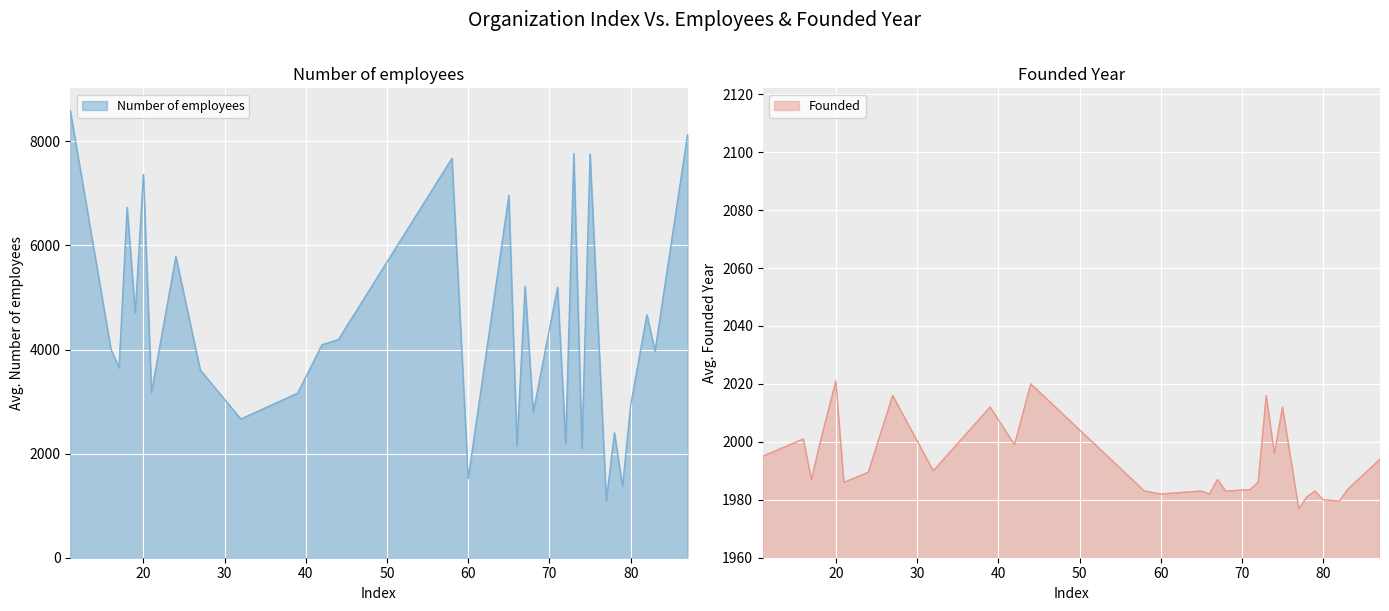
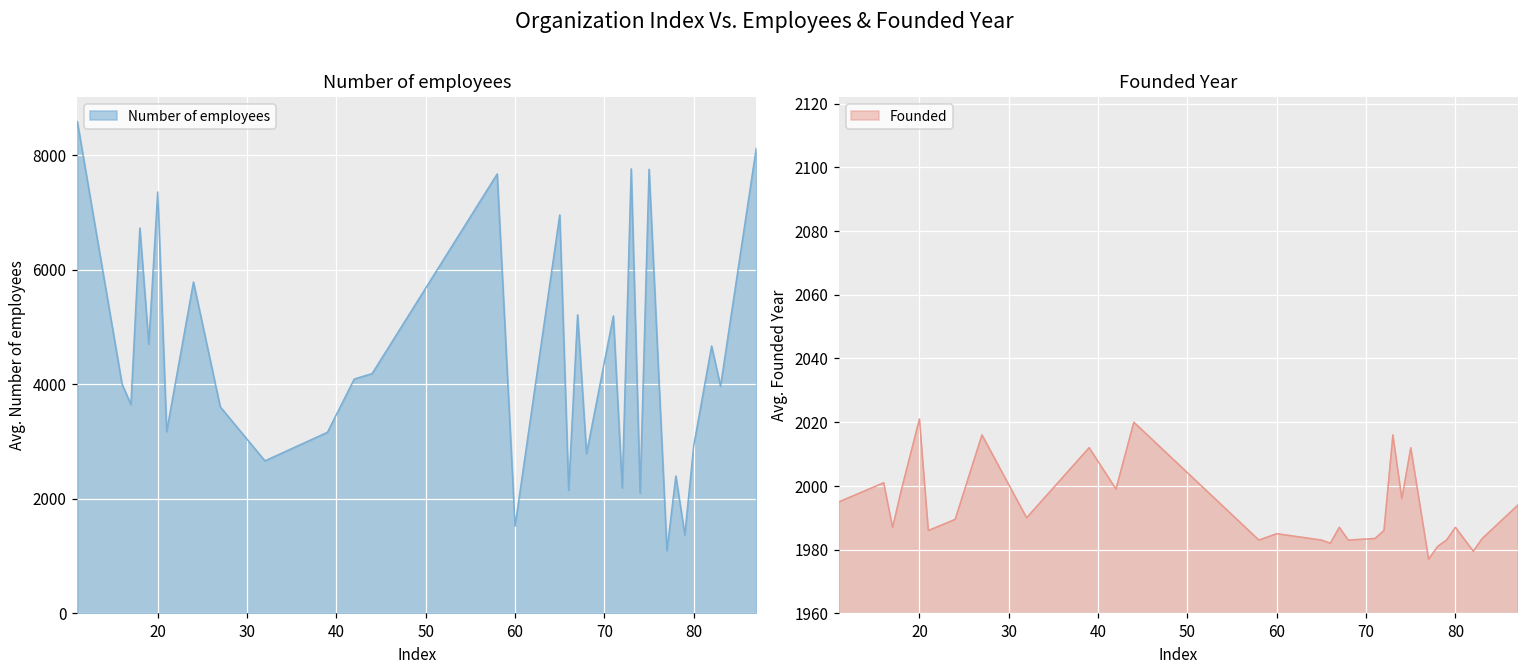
Founded Year, 60: 1982 -> 1985
Founded Year, 80: 1980 -> 1987
